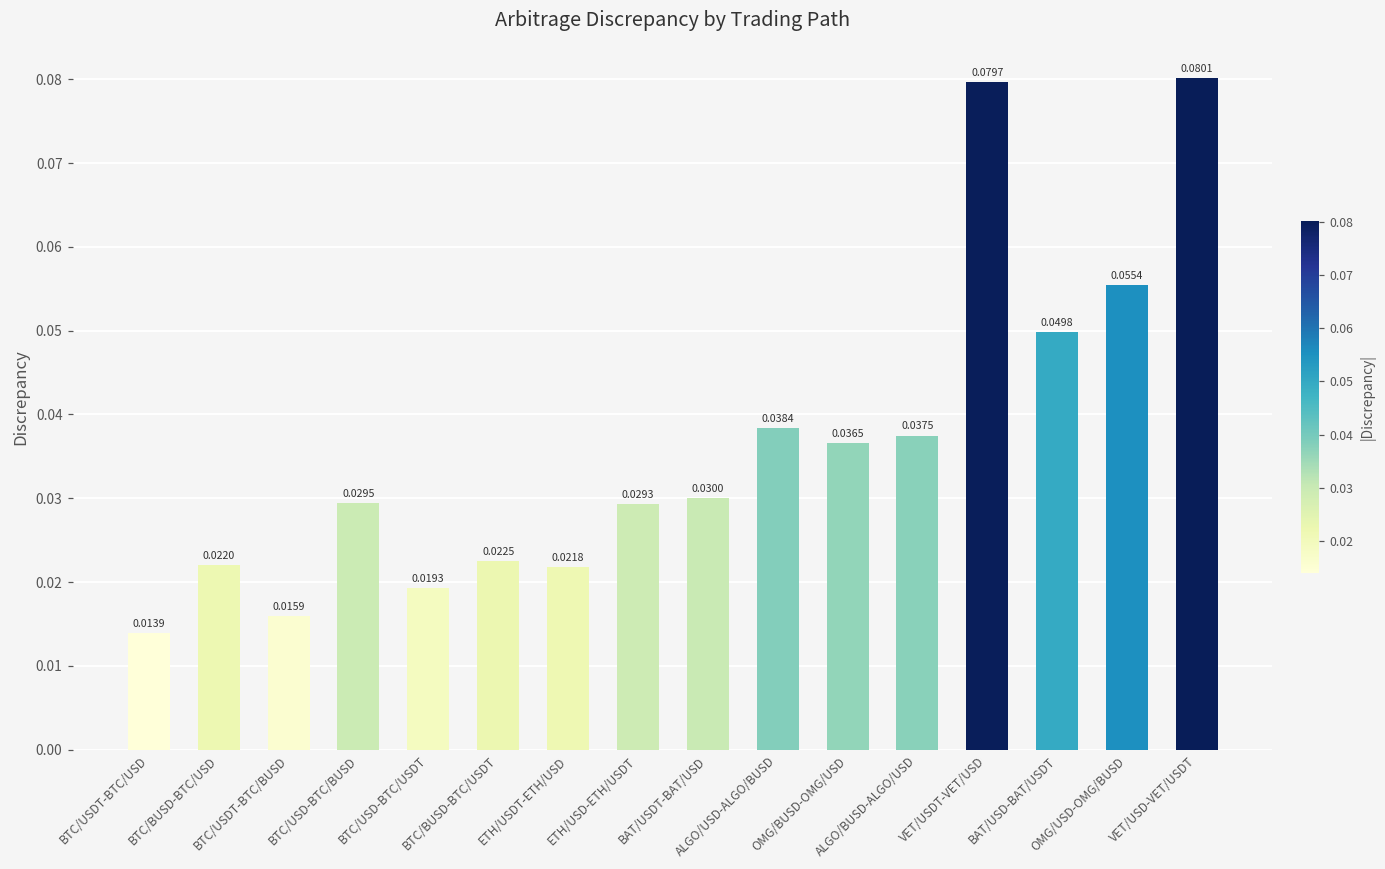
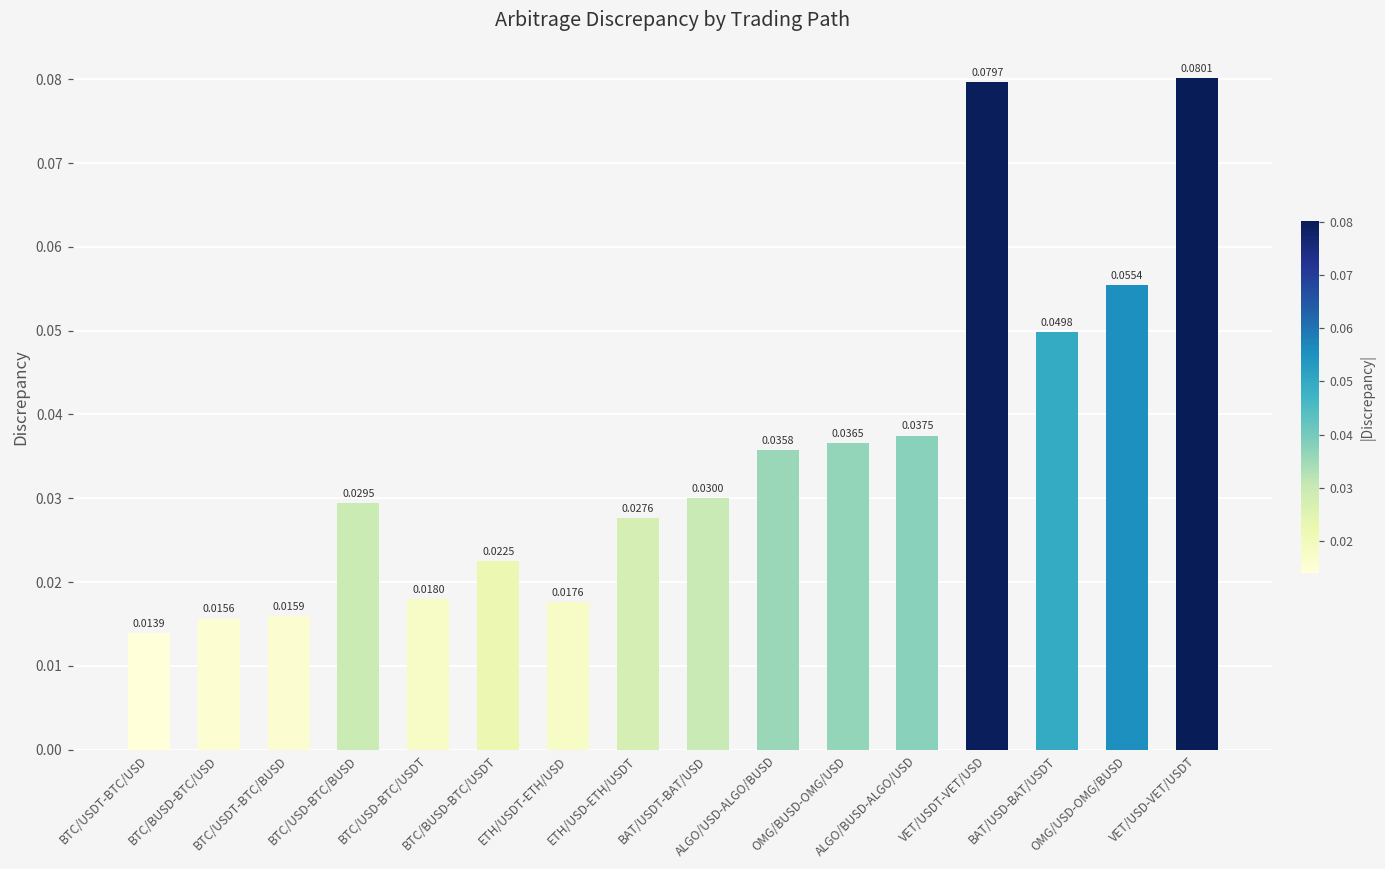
BTC/BUSD-BTC/USD: 0.0220 -> 0.0156
BTC/USD-BTC/USDT: 0.0193 -> 0.0180
ETH/USDT-ETH/USD: 0.0218 -> 0.0176
ETH/USD-ETH/USDT: 0.0293 -> 0.0276
ALGO/USD-ALGO/BUSD: 0.0384 -> 0.0358
